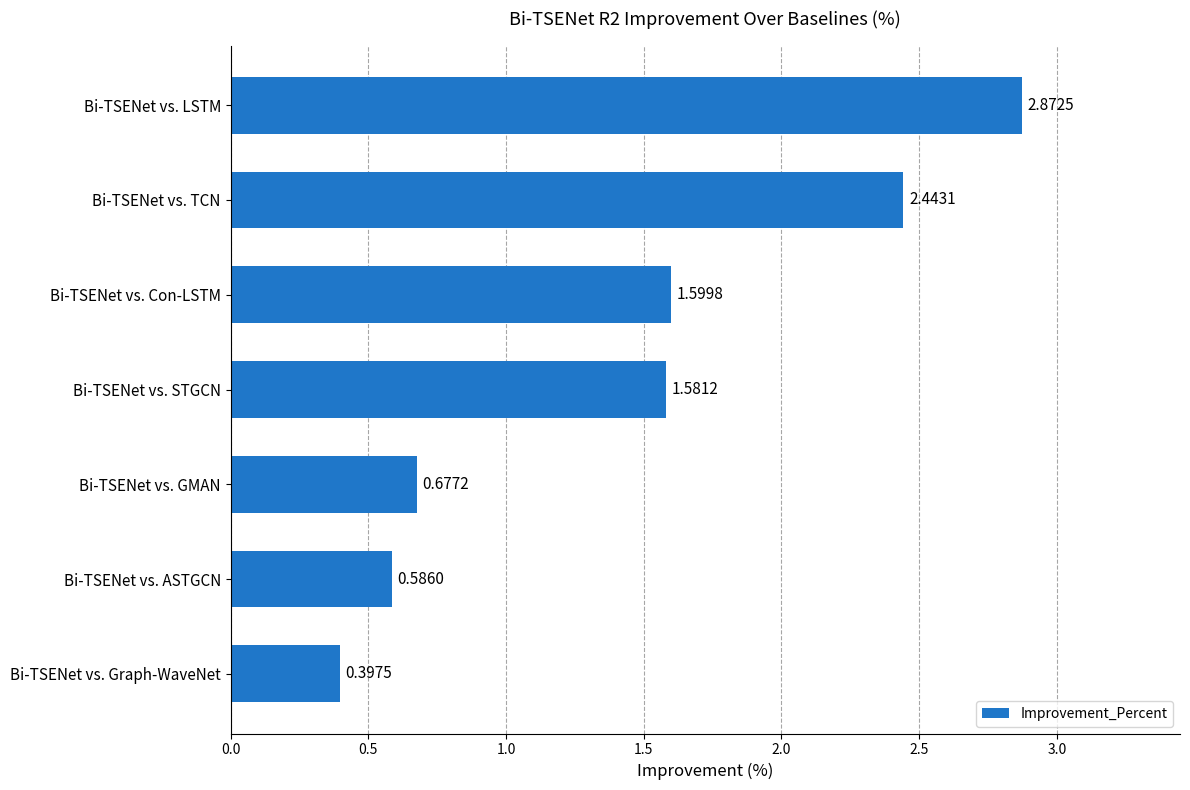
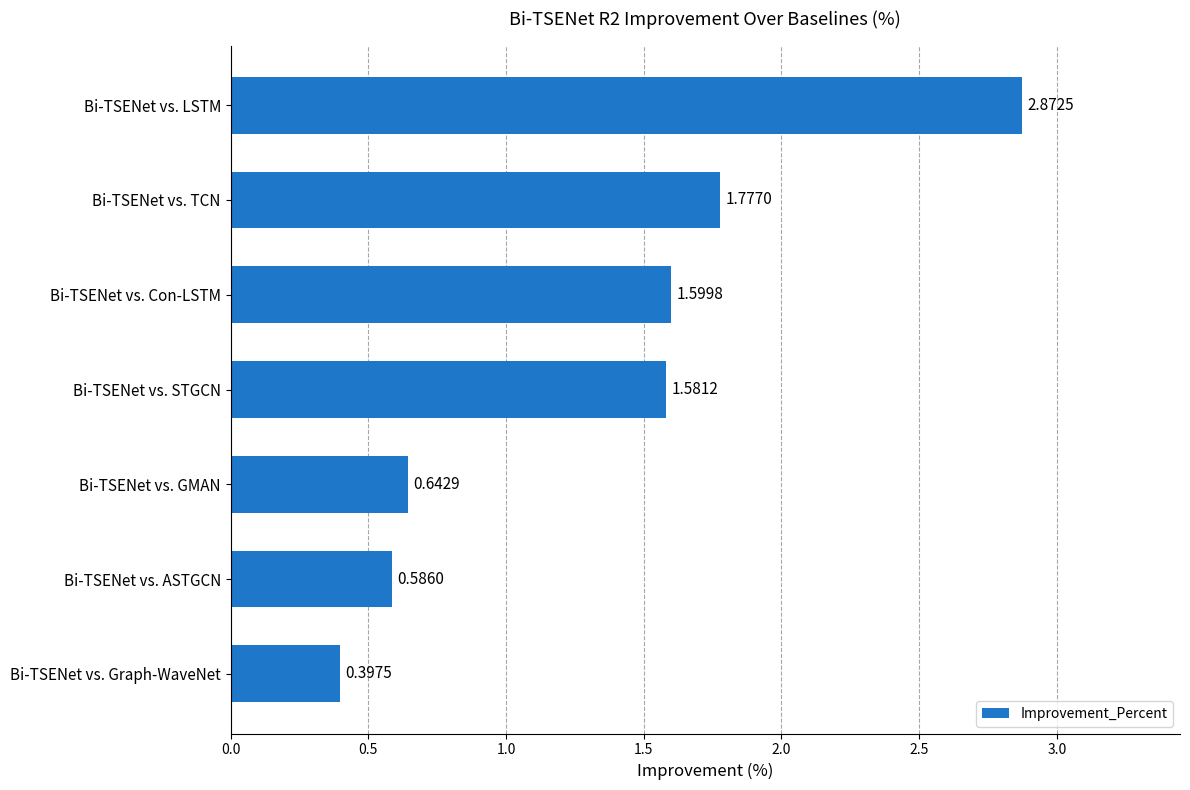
Bi-TSENet vs. TCN: 2.4431 -> 1.7770
Bi-TSENet vs. GMAN: 0.6772 -> 0.6429
